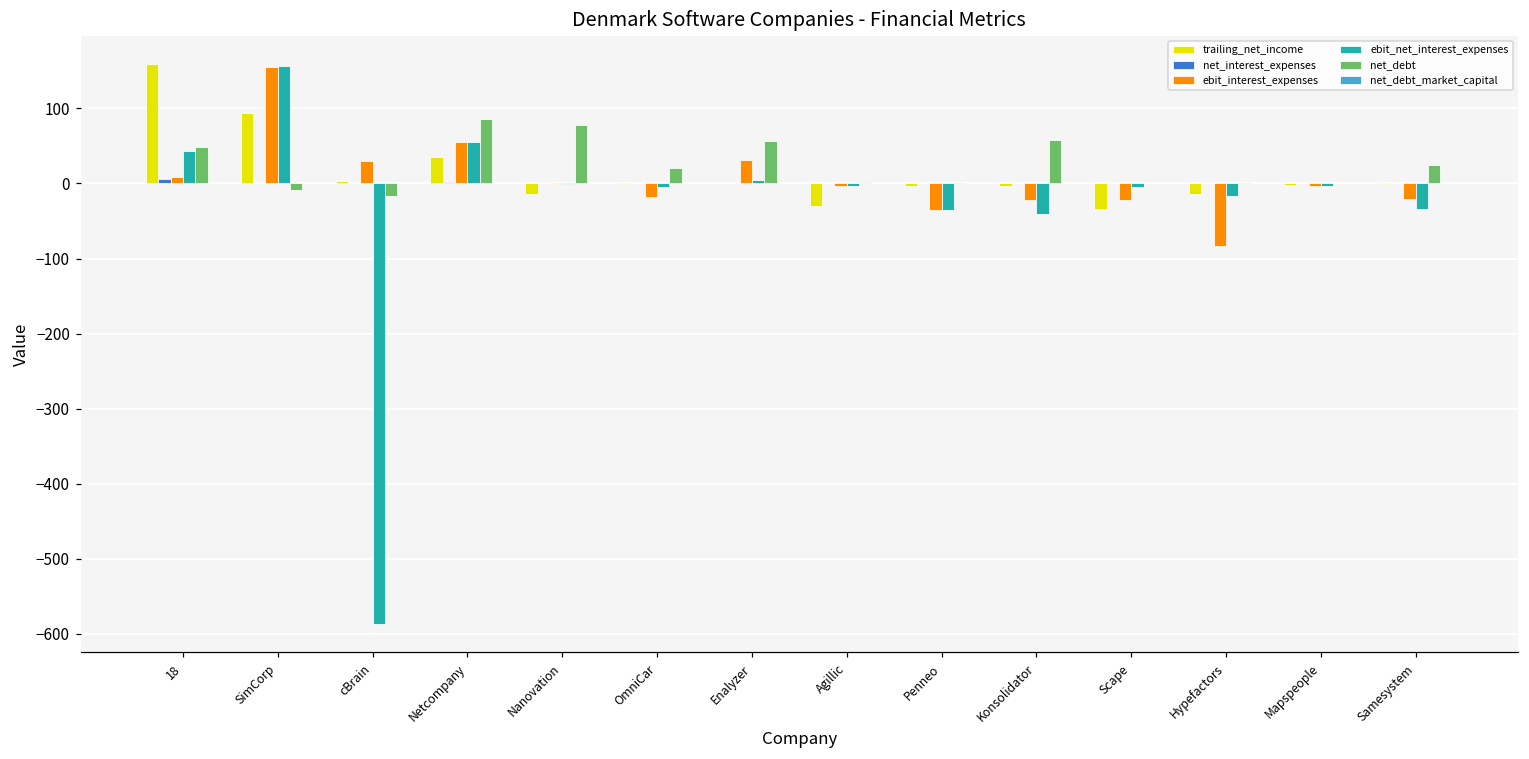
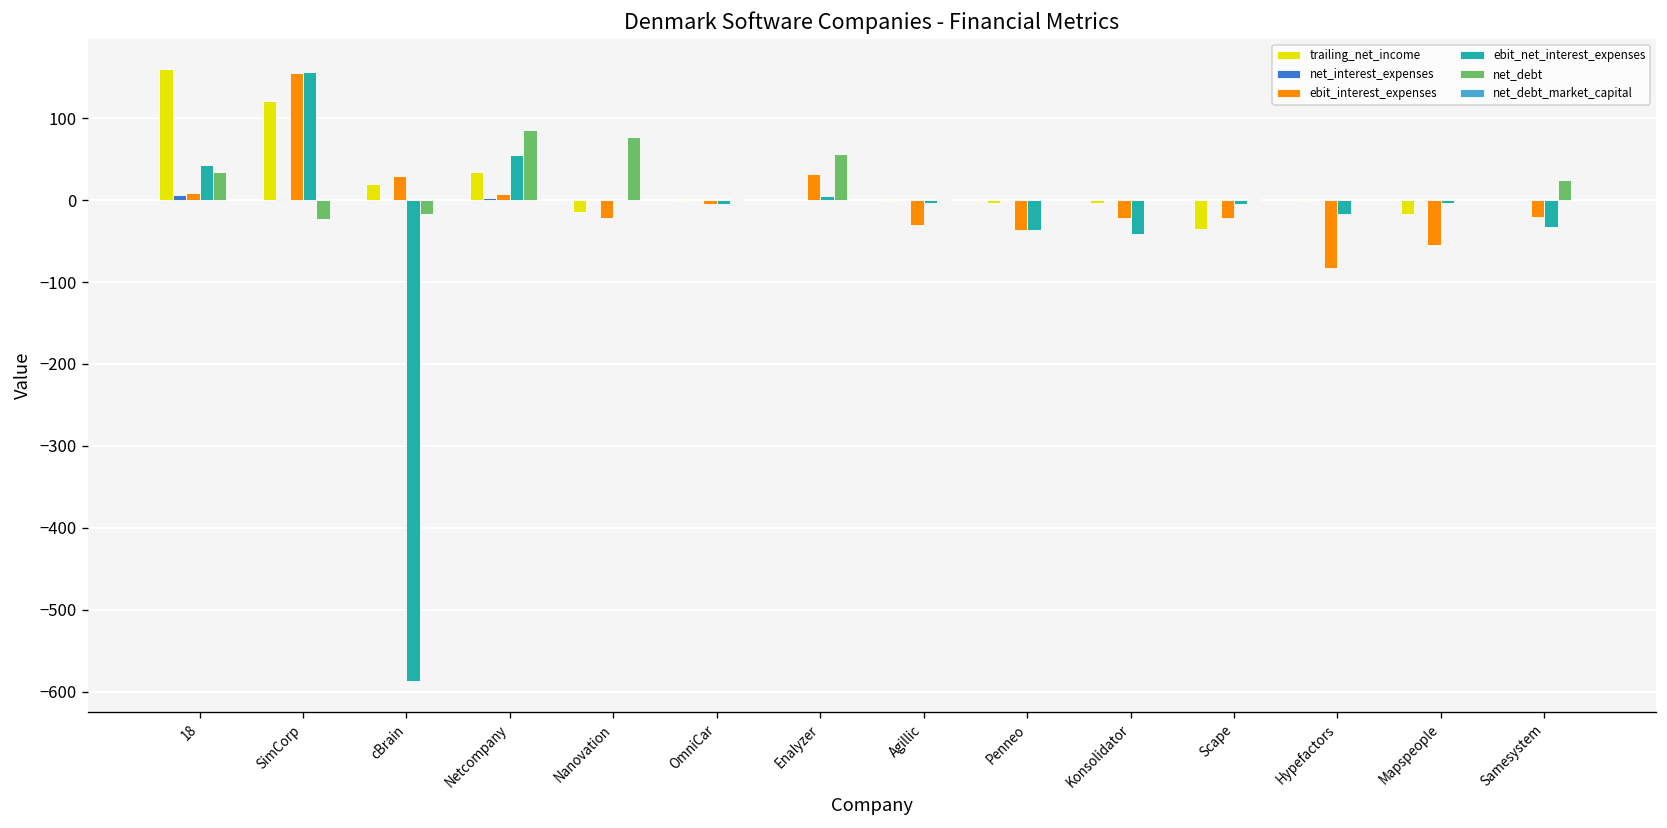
net_debt, 18: 50 -> 30
trailing_net_income, SimCorp: 90 -> 120
net_debt, SimCorp: -10 -> -20
trailing_net_income, cBrain: 0 -> 20
ebit_interest_expenses, Netcompany: 60 -> 10
ebit_interest_expenses, Nanovation: 0 -> -20
ebit_interest_expenses, OmniCar: -20 -> 0
net_debt, OmniCar: 20 -> 0
trailing_net_income, Agillic: -30 -> 0
ebit_interest_expenses, Agillic: 0 -> -30
net_debt, Konsolidator: 60 -> 0
trailing_net_income, Hypefactors: -10 -> 0
trailing_net_income, Mapspeople: 0 -> -20
ebit_interest_expenses, Mapspeople: 0 -> -60
